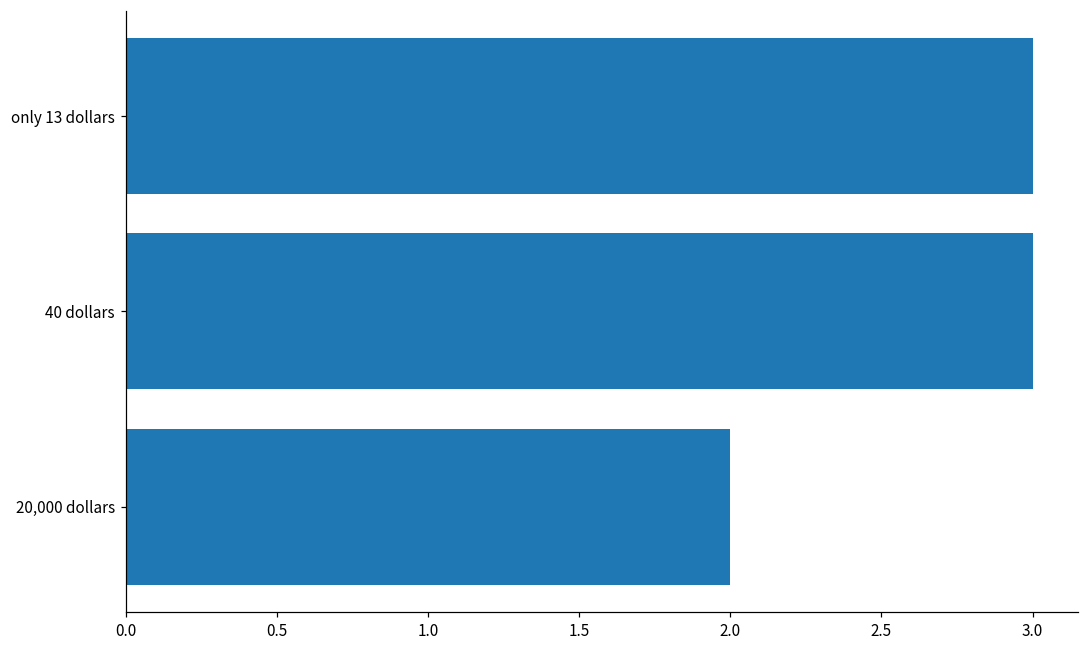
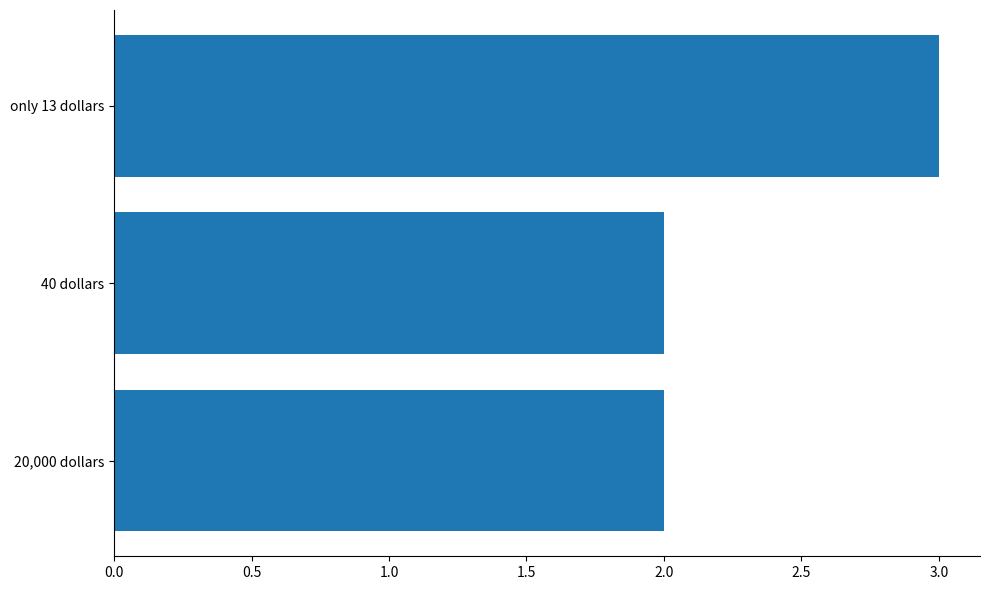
40 dollars: 3 -> 2
